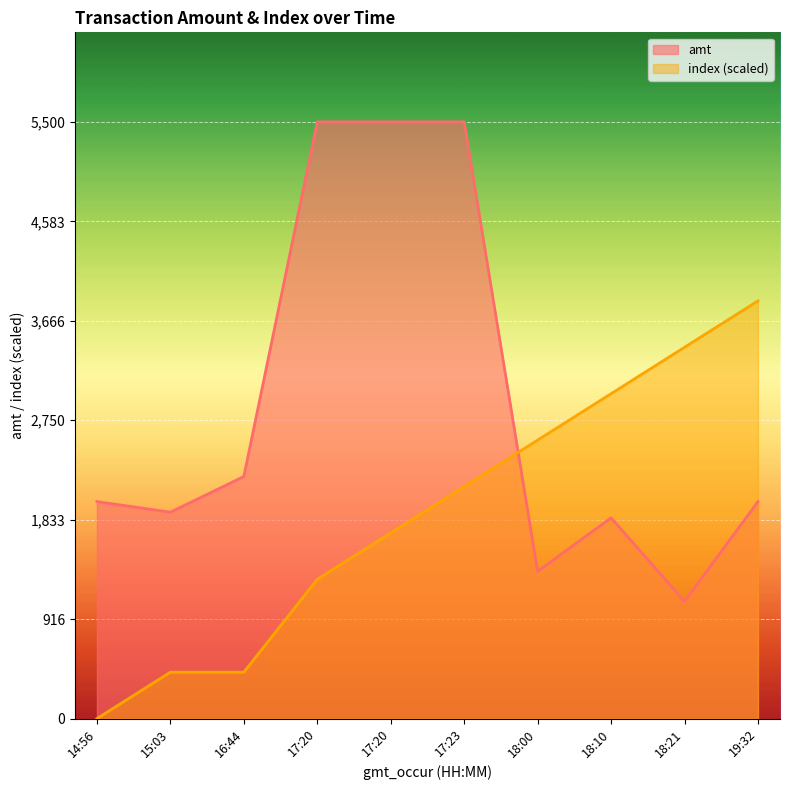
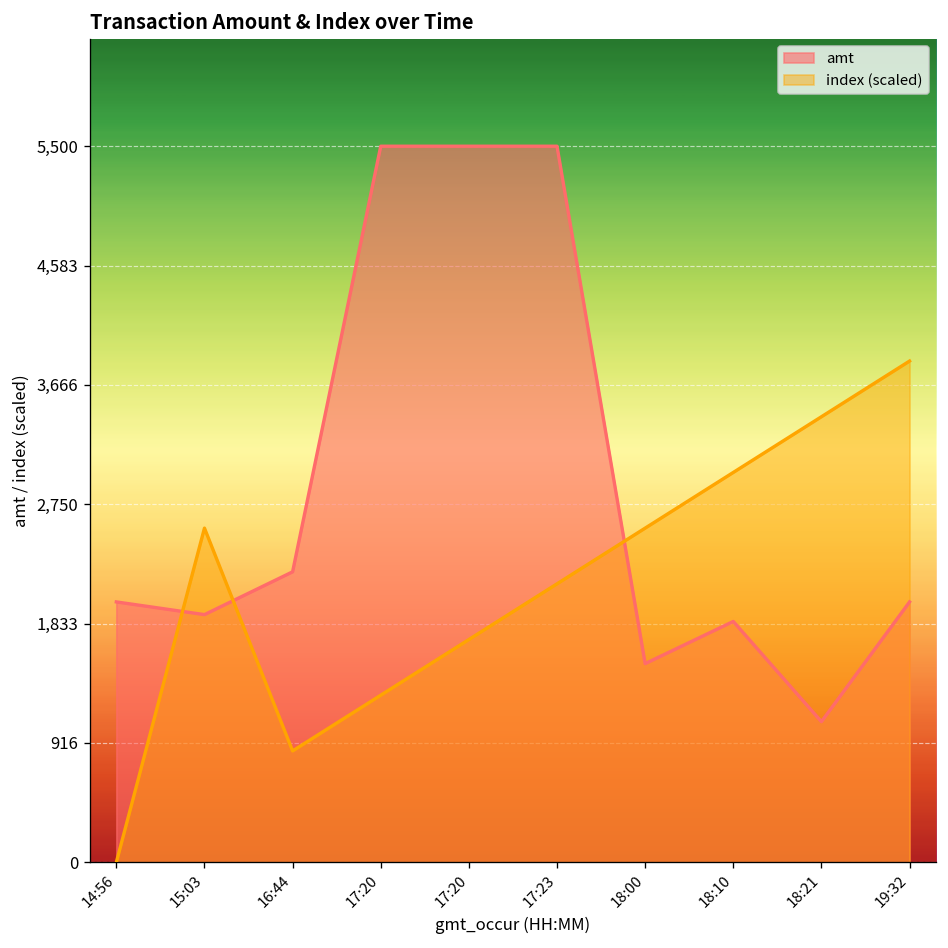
index (scaled), 15:03: 430 -> 2,570
index (scaled), 16:44: 430 -> 860
amt, 18:00: 1,360 -> 1,530
